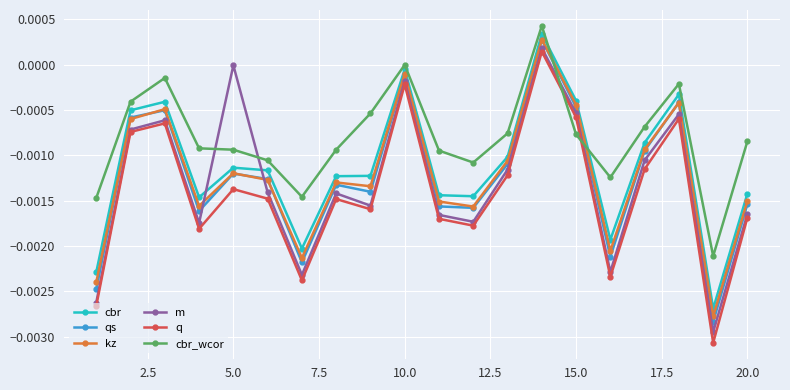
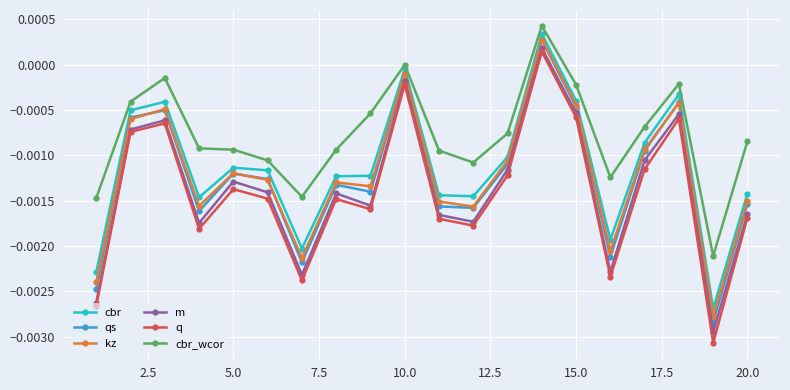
m, 5.0: 0.0000 -> -0.0013
cbr_wcor, 15.0: -0.0008 -> -0.0002
